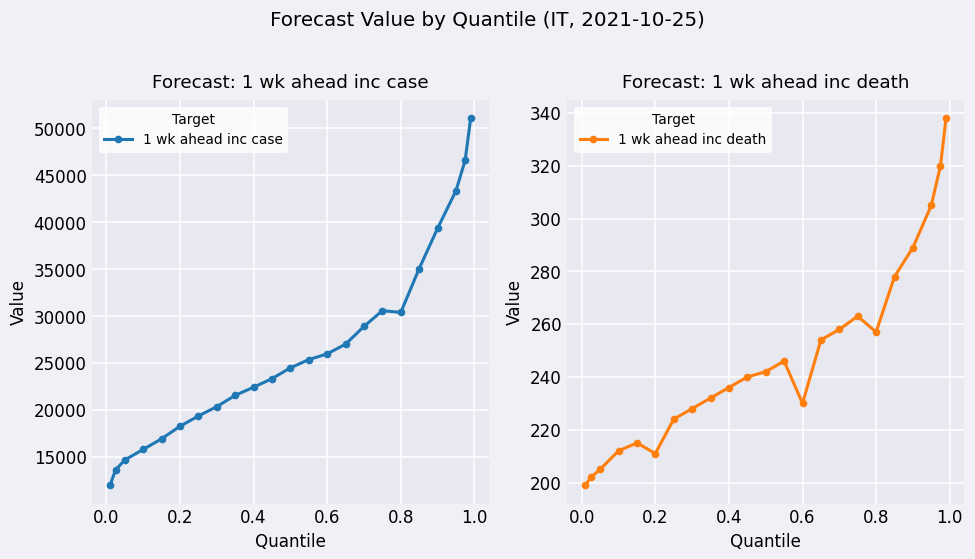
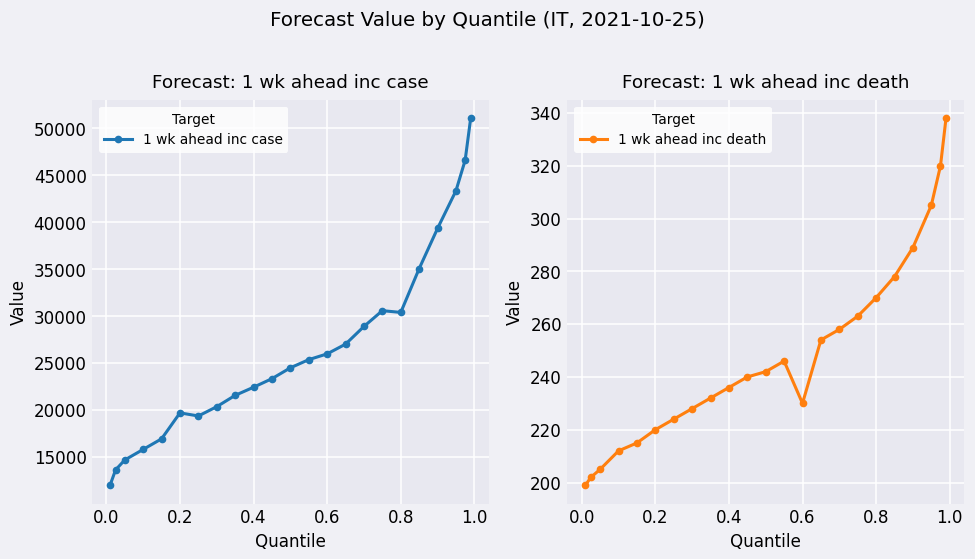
Forecast: 1 wk ahead inc case, 0.2: 18000 -> 20000
Forecast: 1 wk ahead inc death, 0.2: 211 -> 220
Forecast: 1 wk ahead inc death, 0.8: 257 -> 270
